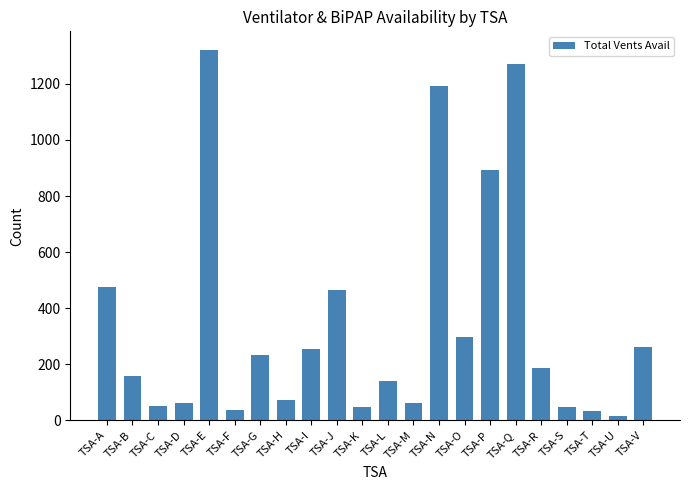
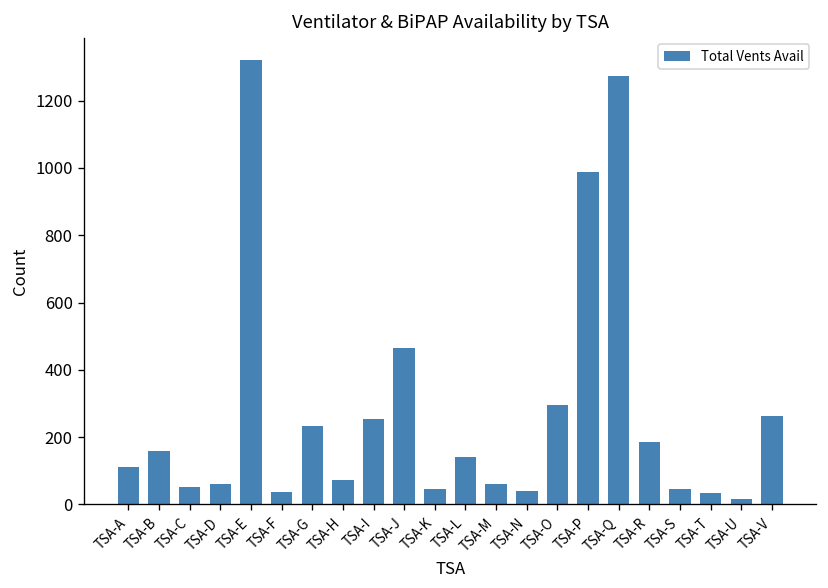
TSA-A: 470 -> 110
TSA-N: 1190 -> 40
TSA-P: 890 -> 990
